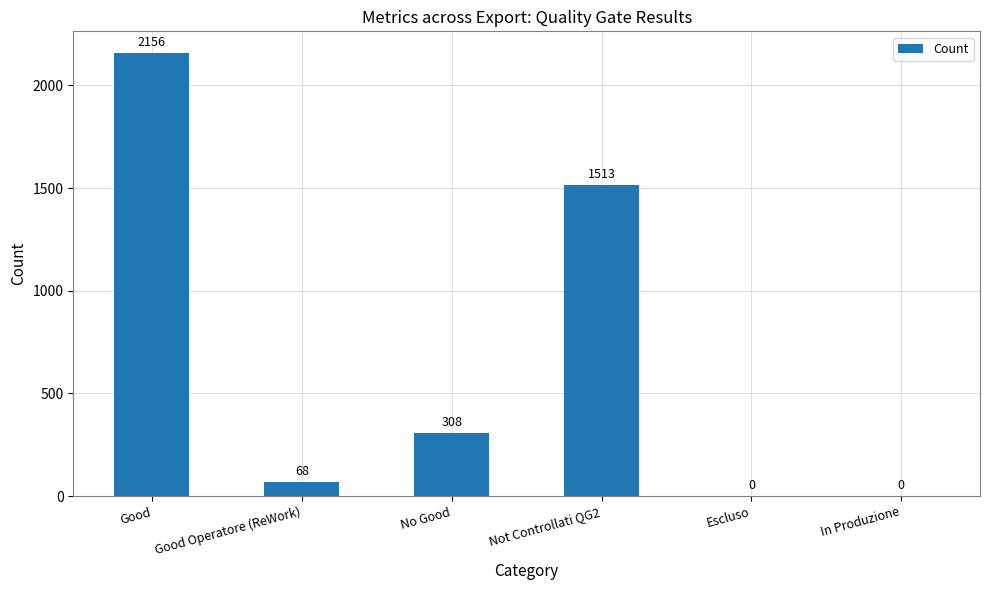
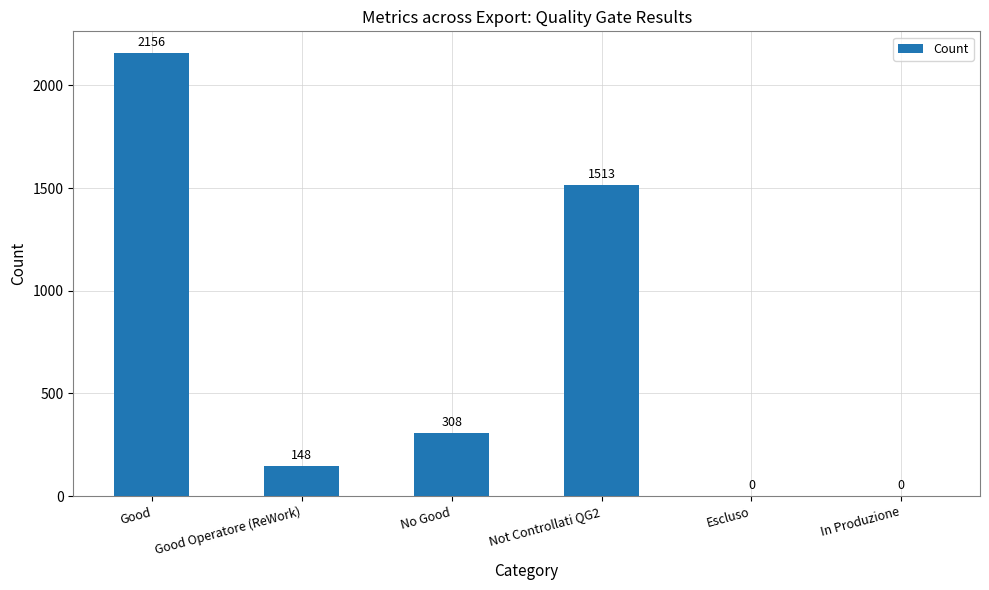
Good Operatore (ReWork): 68 -> 148
